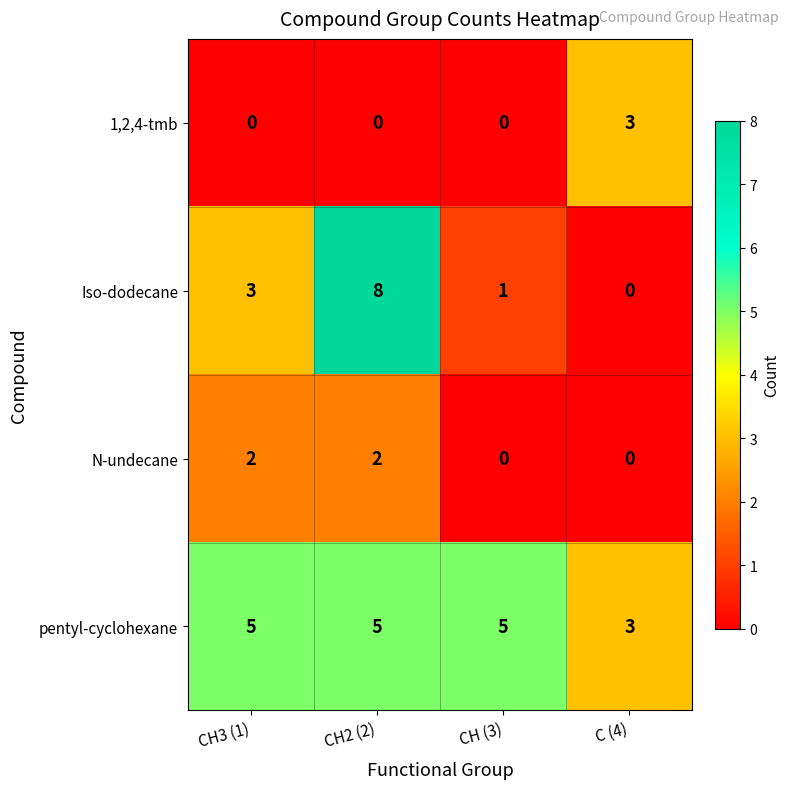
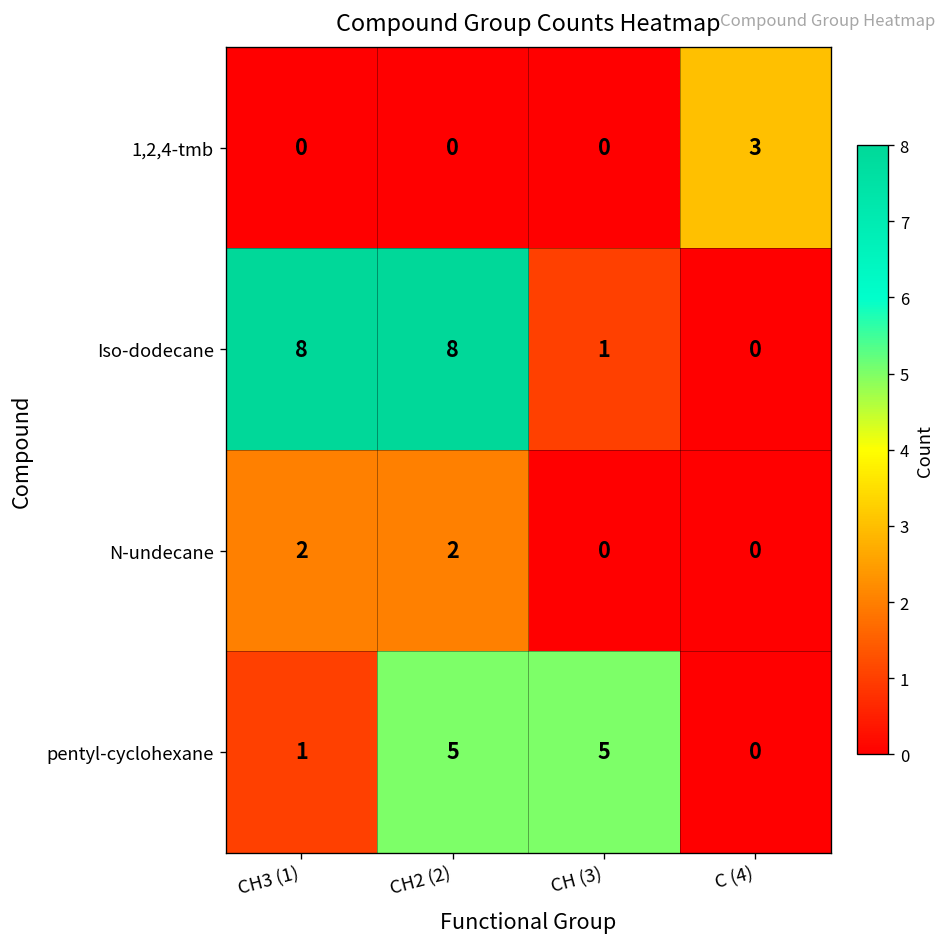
Iso-dodecane, CH3 (1): 3 -> 8
pentyl-cyclohexane, CH3 (1): 5 -> 1
pentyl-cyclohexane, C (4): 3 -> 0
